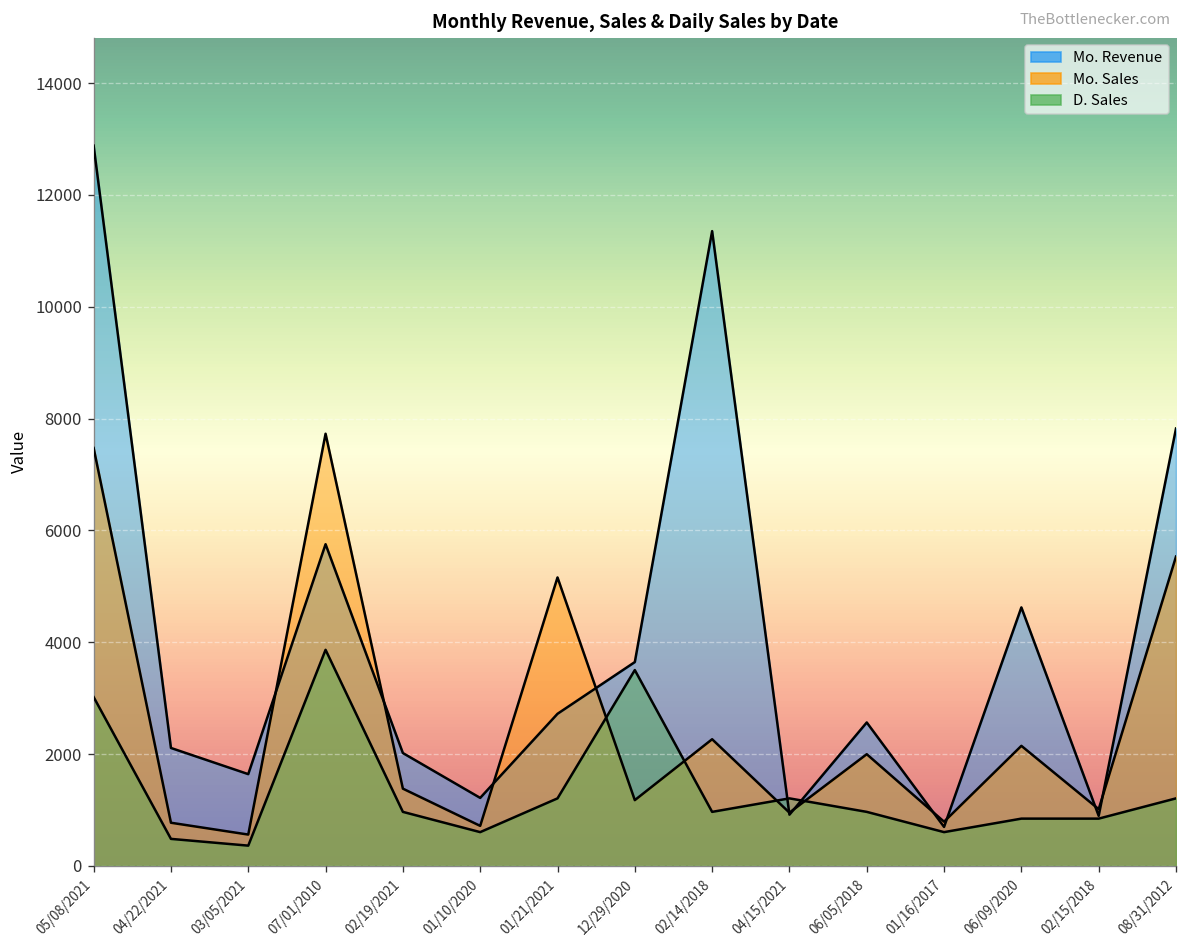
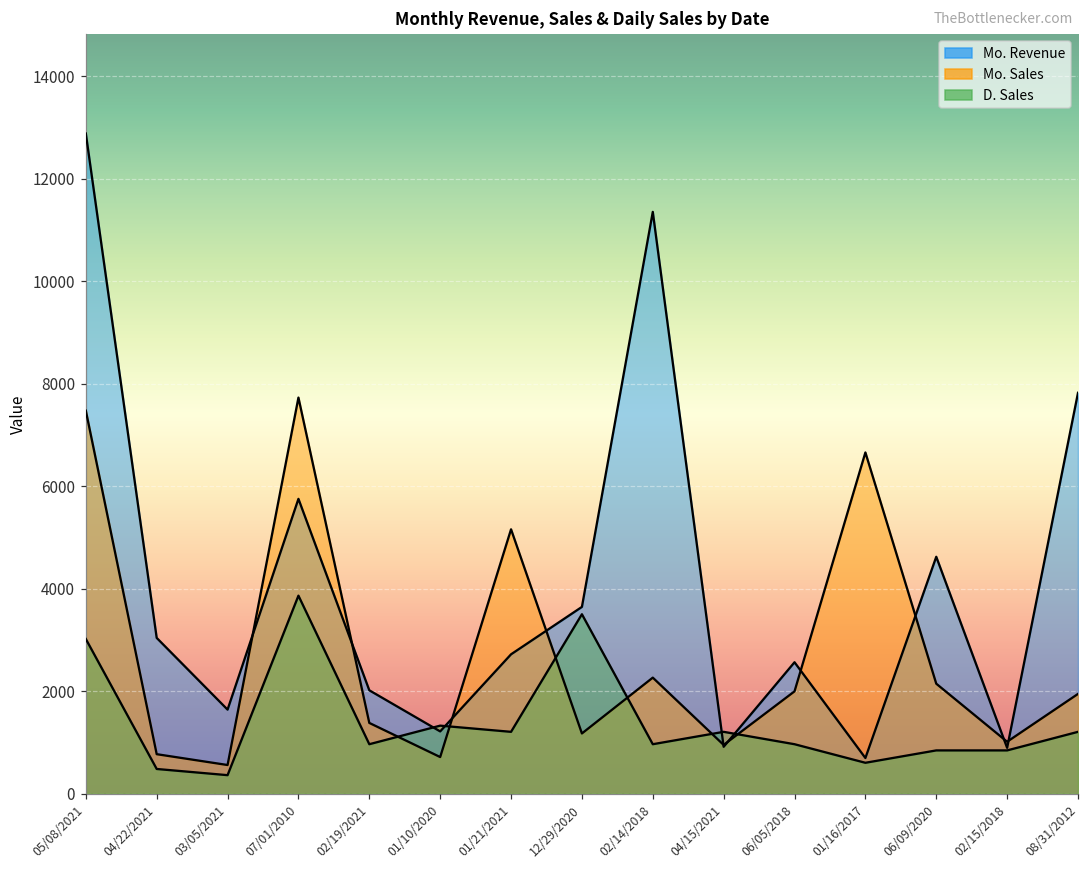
Mo. Revenue, 04/22/2021: 2100 -> 3000
D. Sales, 01/10/2020: 600 -> 1300
Mo. Sales, 01/16/2017: 800 -> 6700
Mo. Sales, 08/31/2012: 5500 -> 1900
